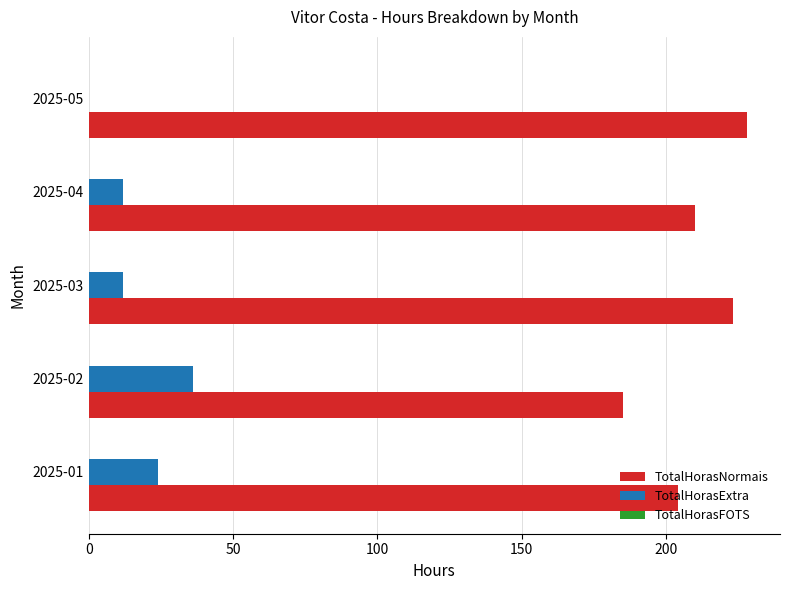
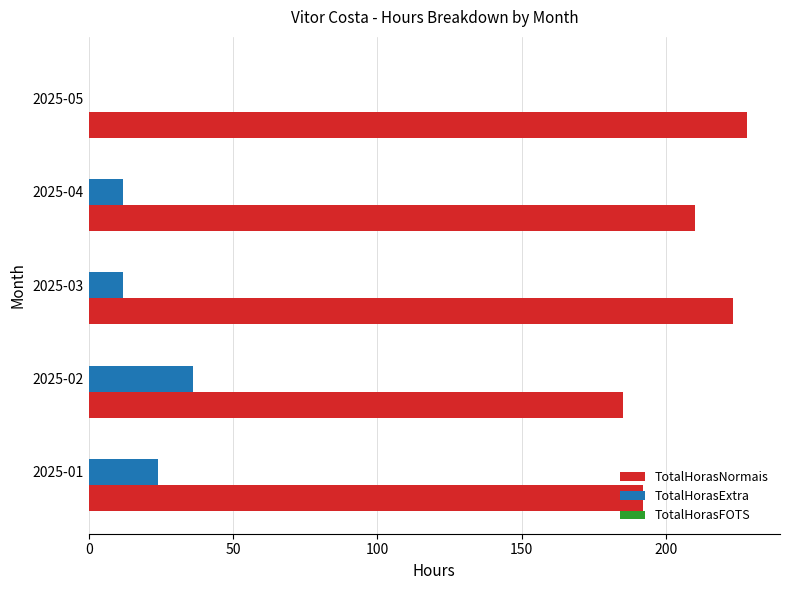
TotalHorasNormais, 2025-01: 204 -> 192
